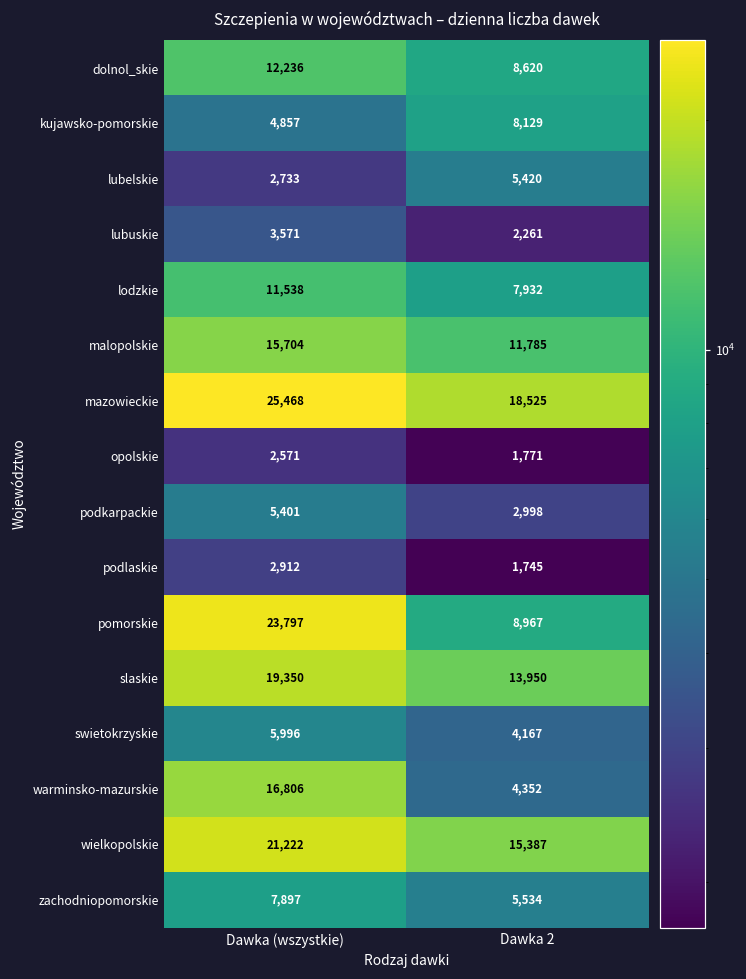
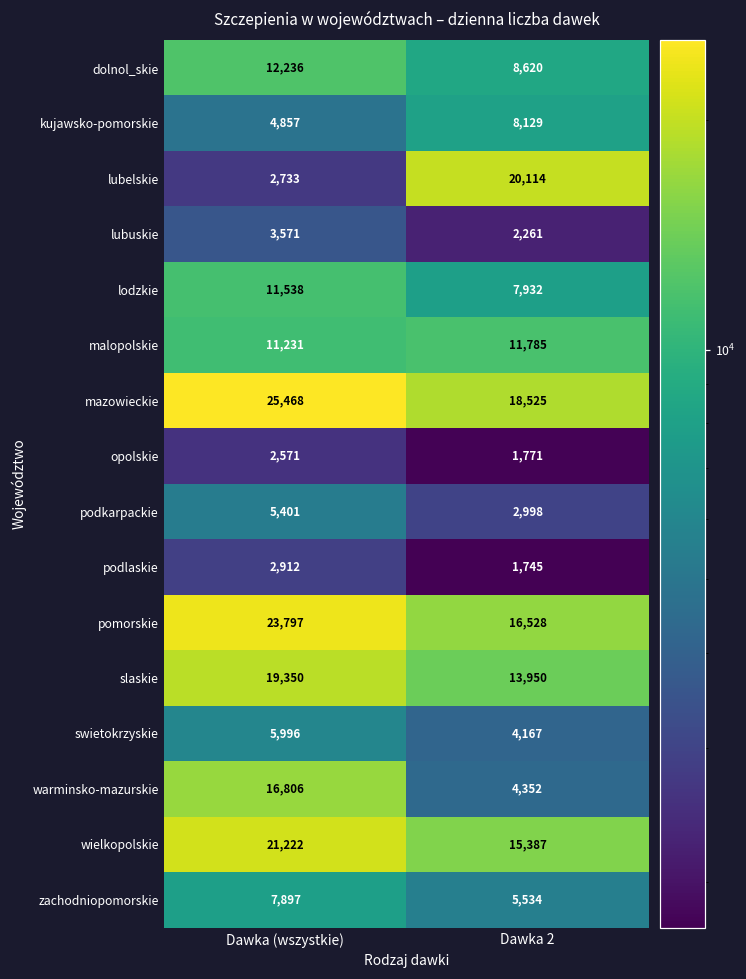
lubelskie, Dawka 2: 5,420 -> 20,114
malopolskie, Dawka (wszystkie): 15,704 -> 11,231
pomorskie, Dawka 2: 8,967 -> 16,528
